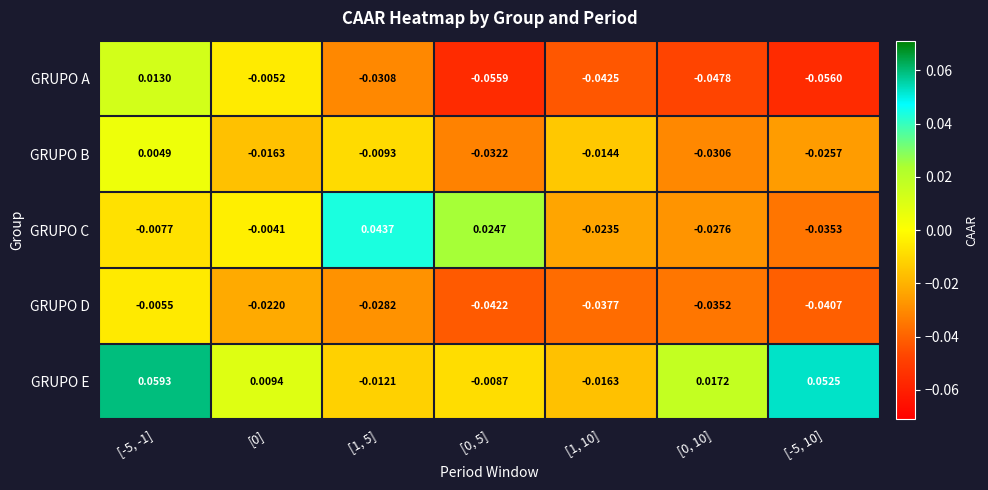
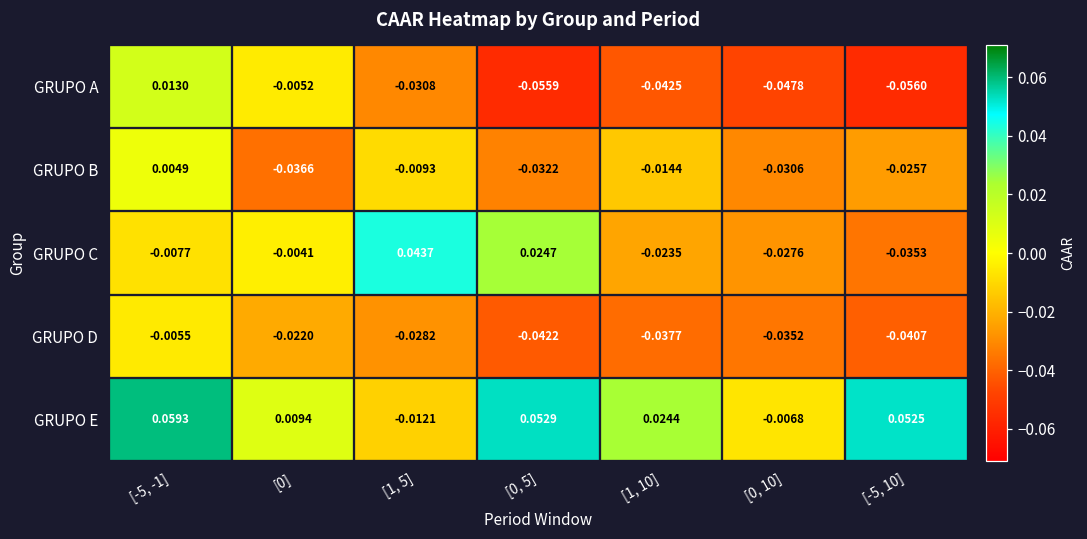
GRUPO B, [0]: -0.0163 -> -0.0366
GRUPO E, [0, 5]: -0.0087 -> 0.0529
GRUPO E, [1, 10]: -0.0163 -> 0.0244
GRUPO E, [0, 10]: 0.0172 -> -0.0068
